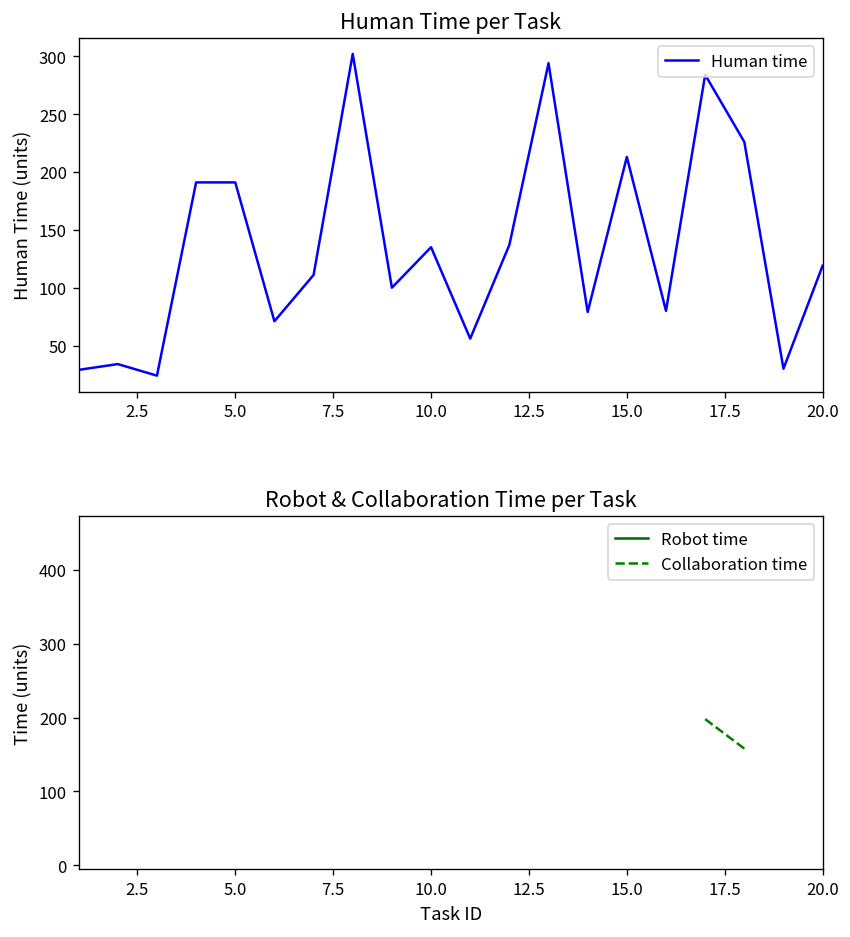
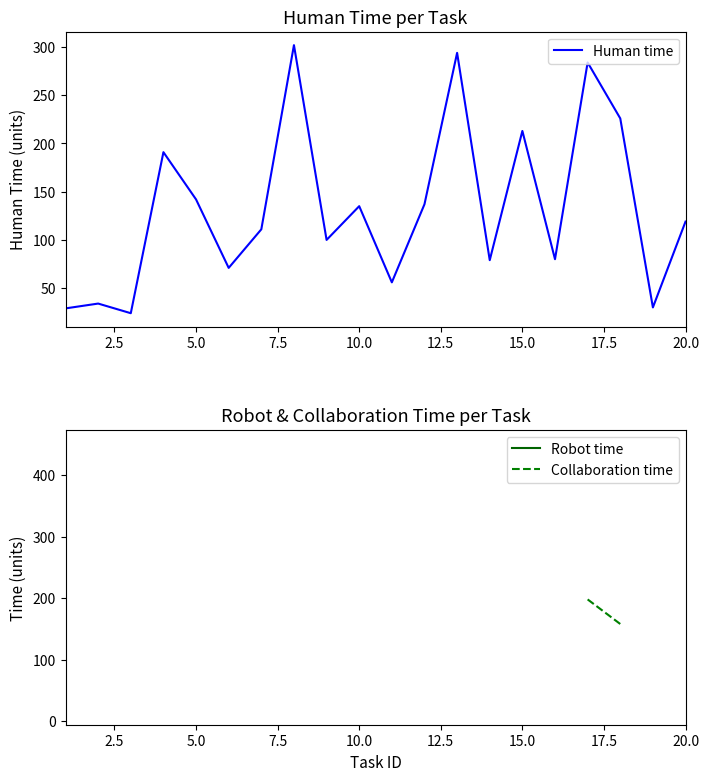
Human Time per Task, 5.0: 190 -> 140
